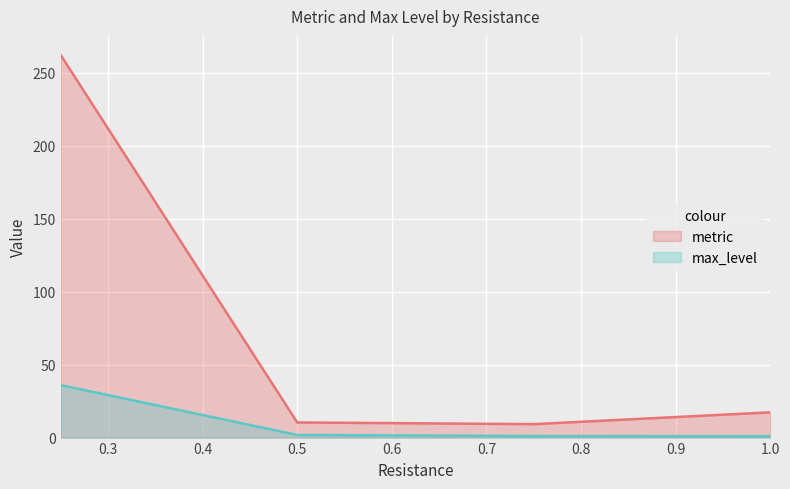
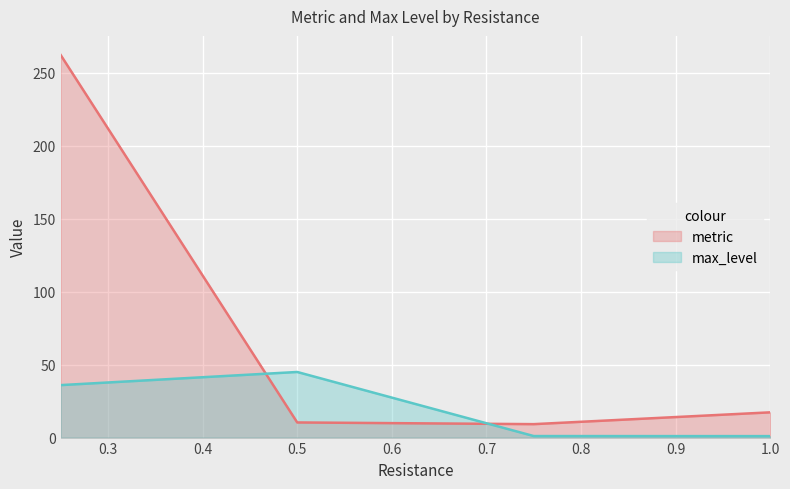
max_level, 0.5: 2 -> 45
